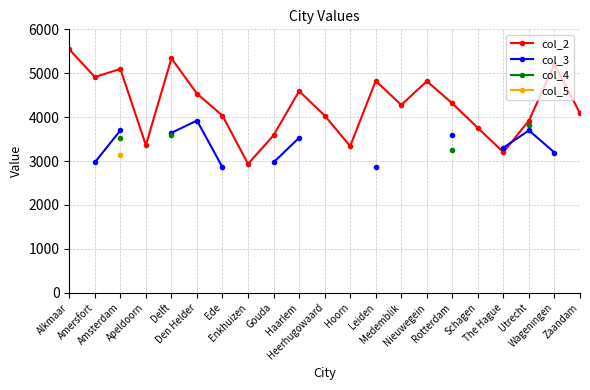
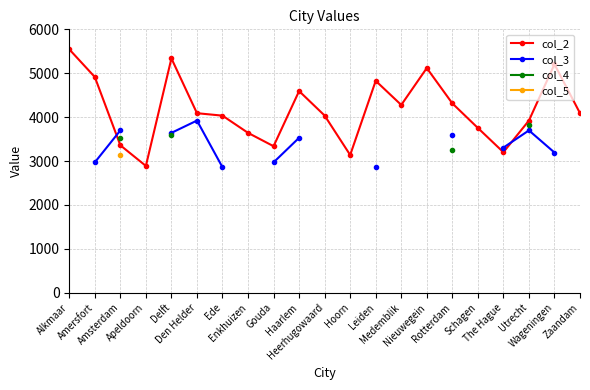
col_2, Amsterdam: 5100 -> 3400
col_2, Apeldoorn: 3400 -> 2900
col_2, Den Helder: 4500 -> 4100
col_2, Enkhuizen: 2900 -> 3600
col_2, Gouda: 3600 -> 3300
col_2, Hoorn: 3300 -> 3100
col_2, Nieuwegein: 4800 -> 5100
